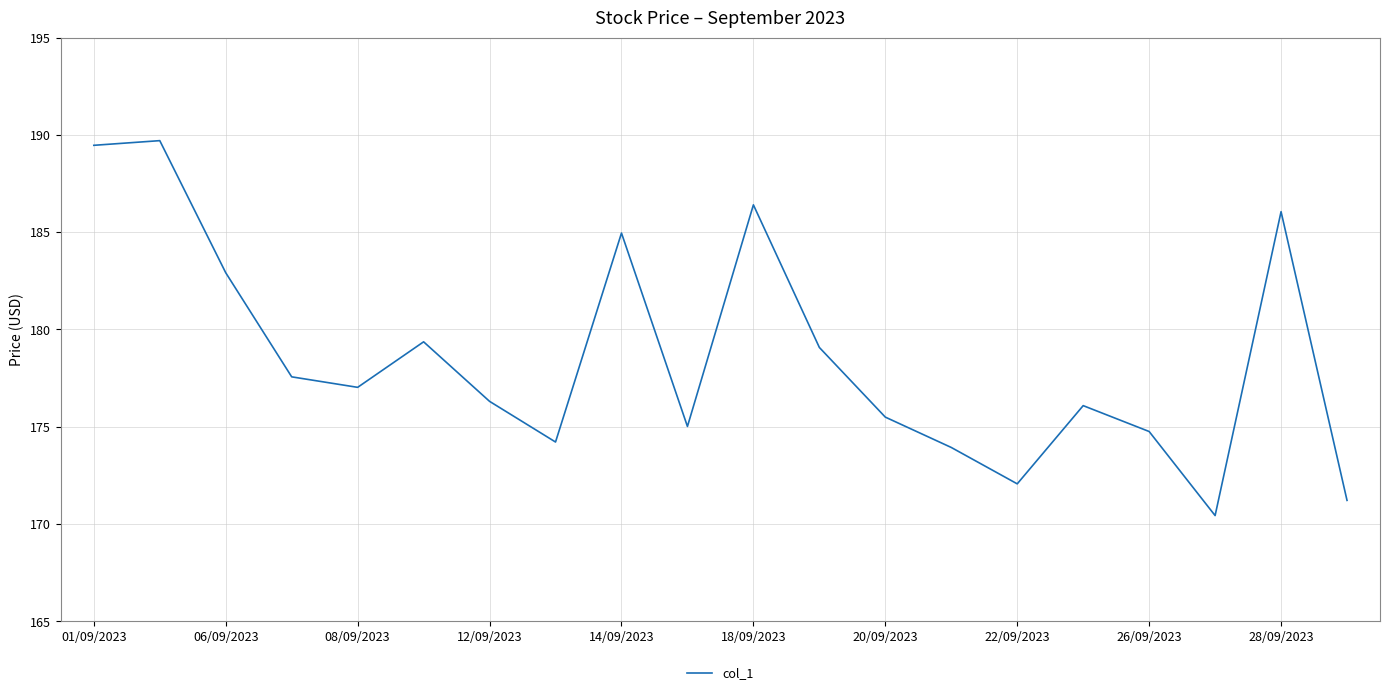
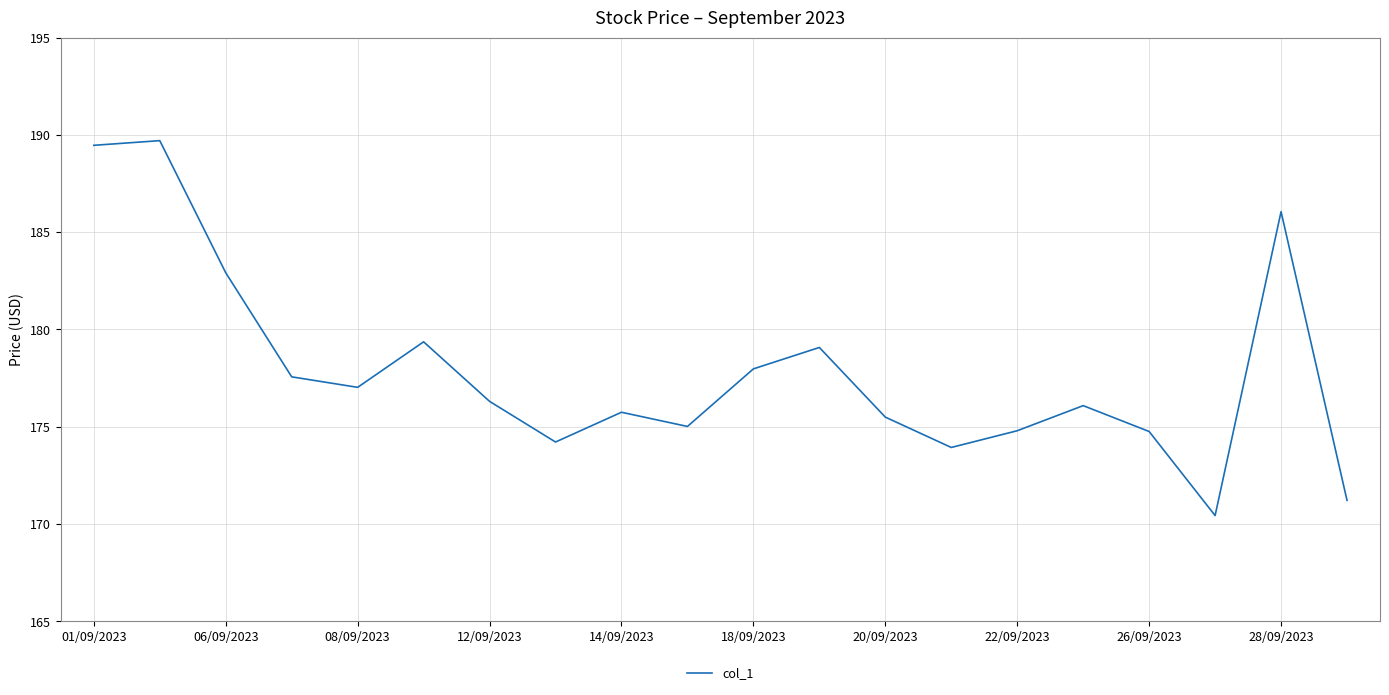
14/09/2023: 185.0 -> 175.7
18/09/2023: 186.4 -> 178.0
22/09/2023: 172.1 -> 174.8
